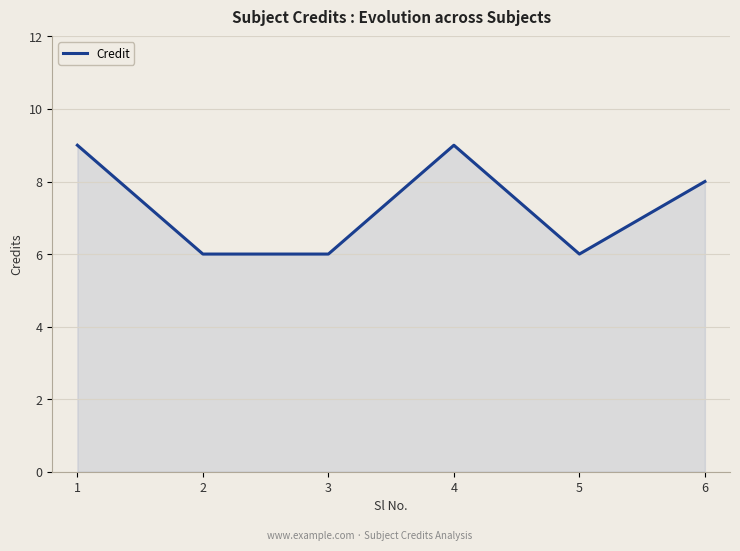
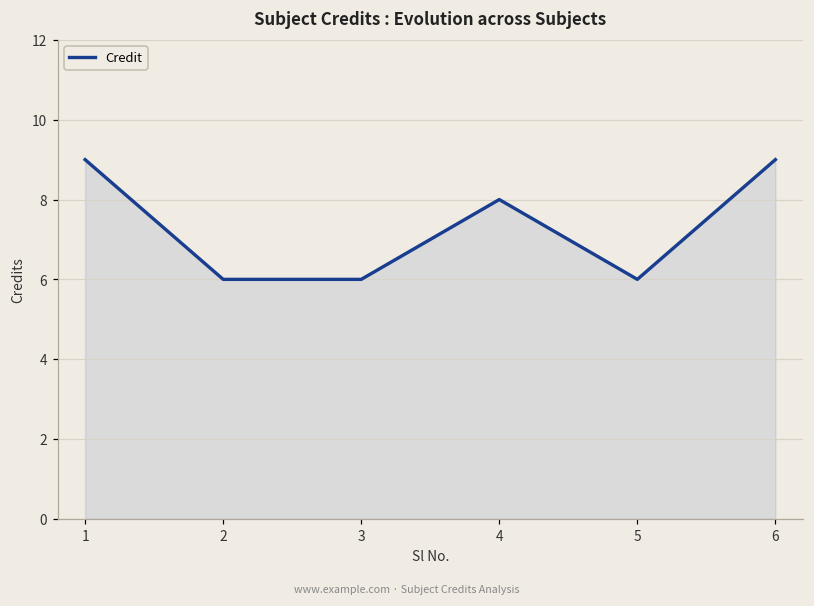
4: 9 -> 8
6: 8 -> 9
